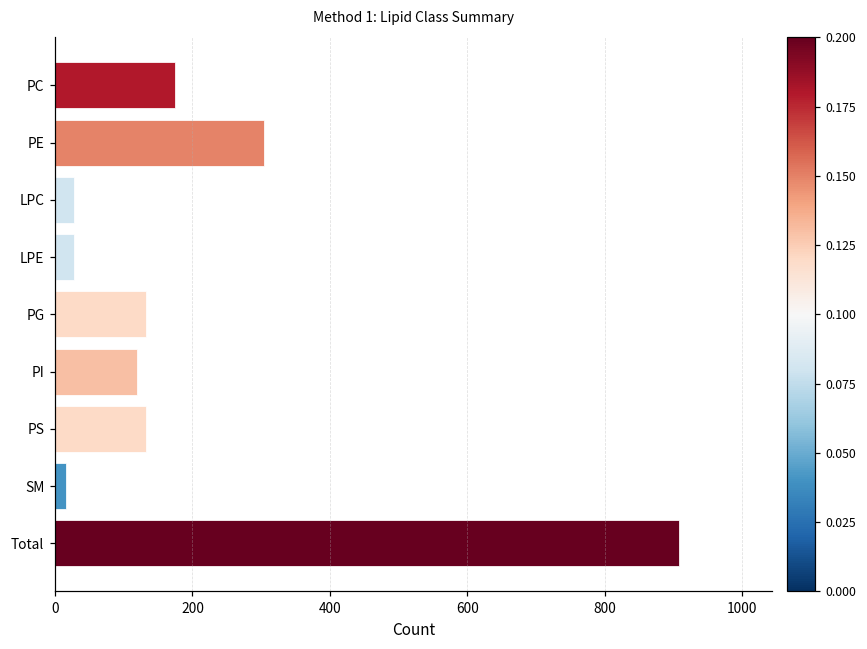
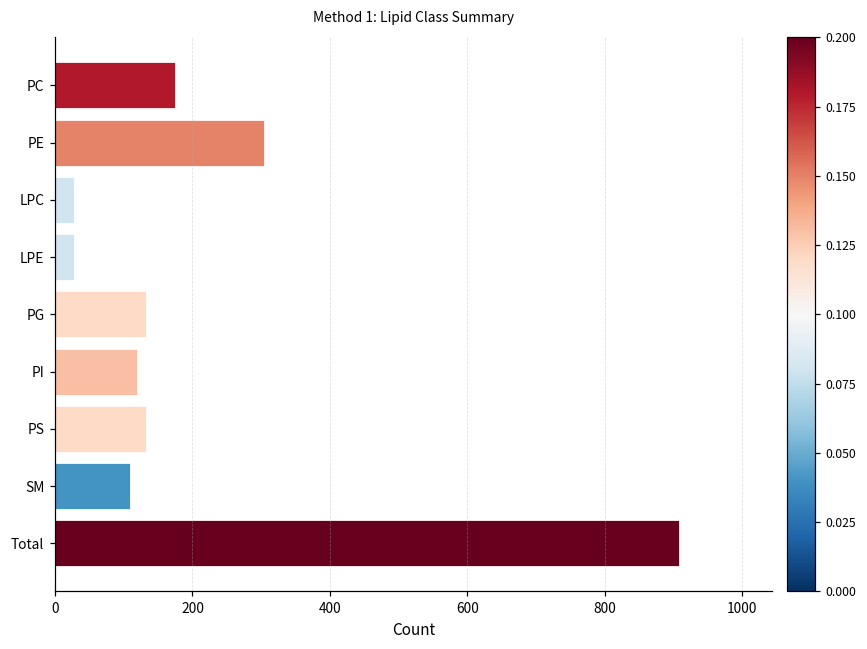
SM: 20 -> 110
